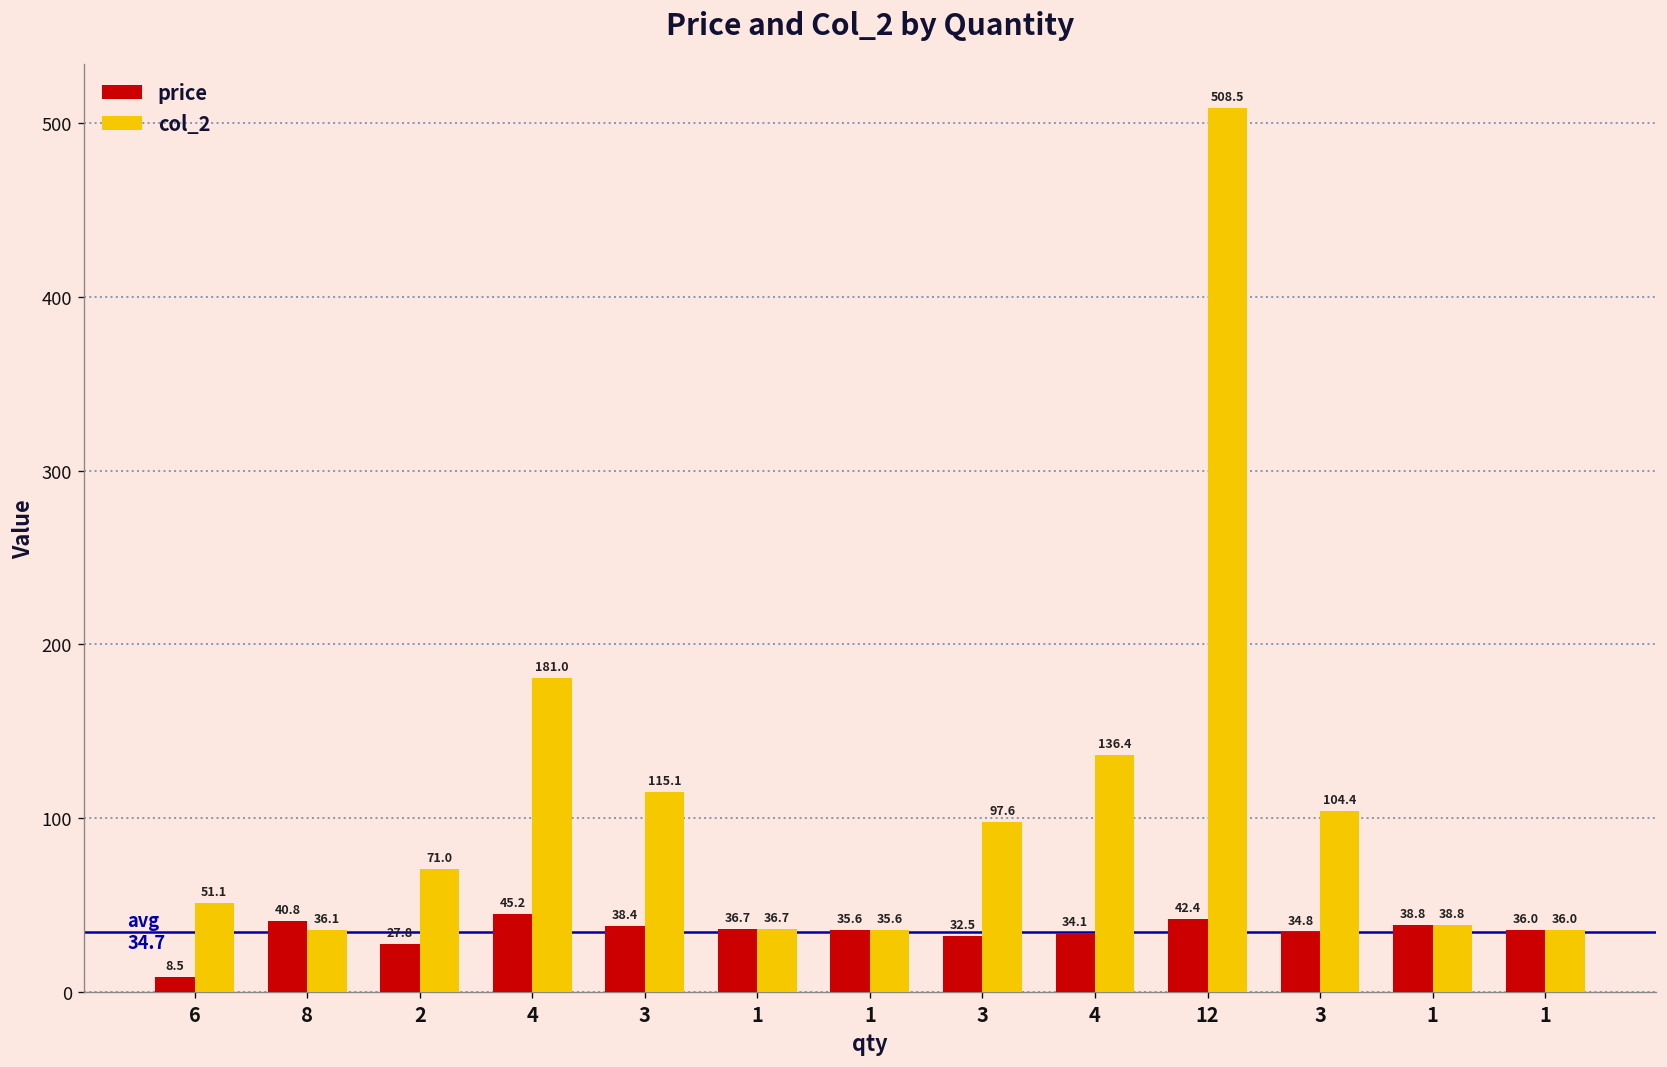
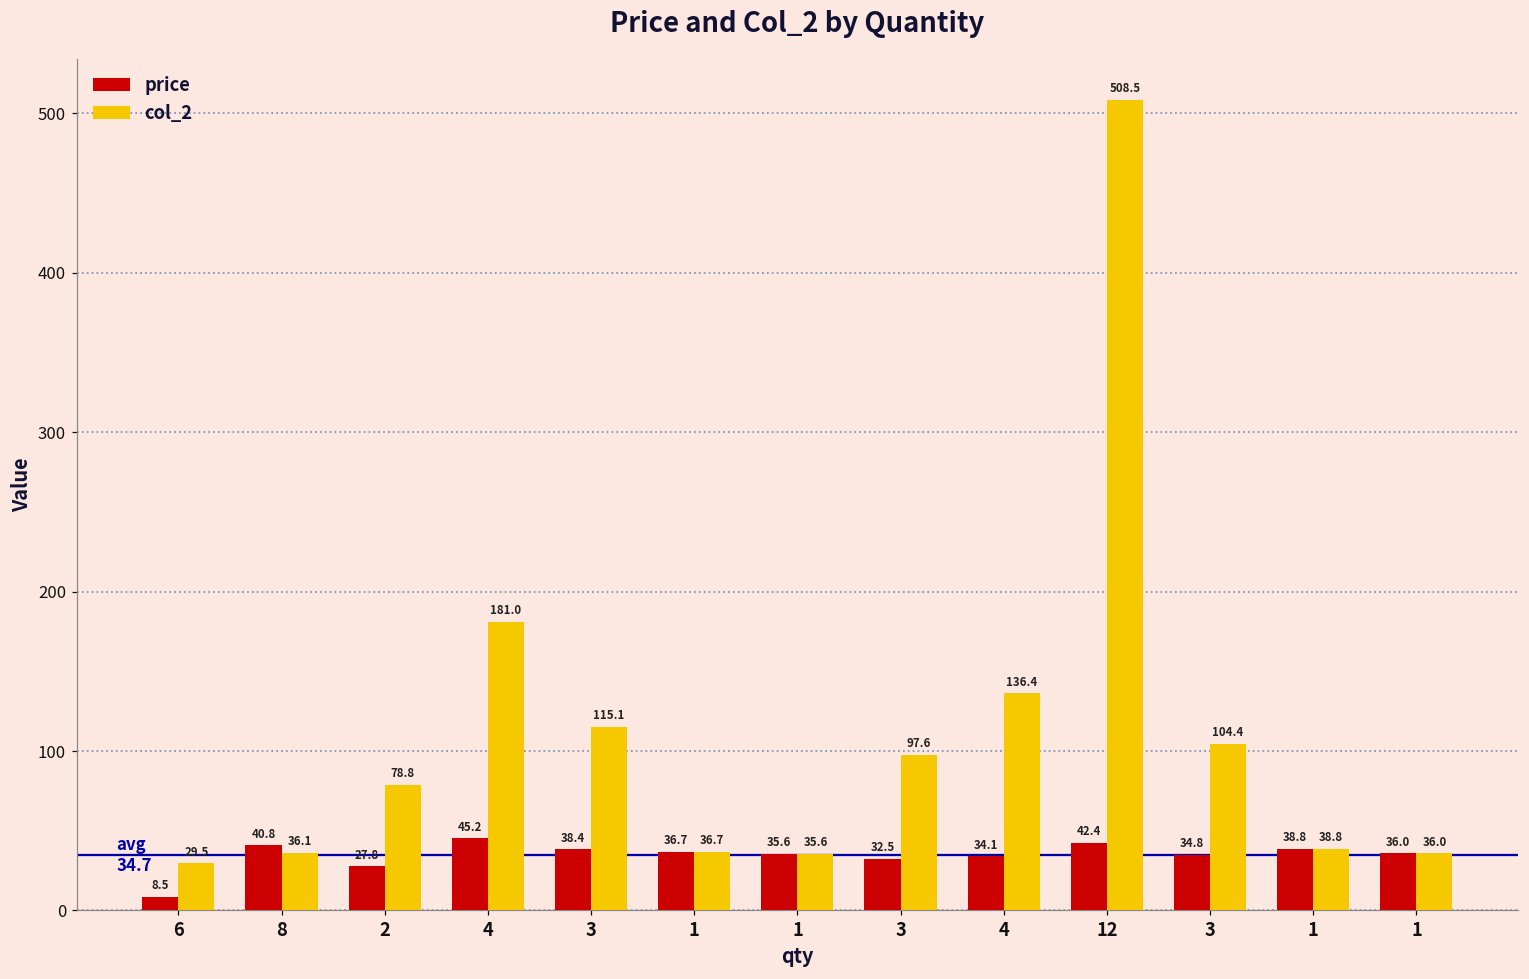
col_2, 6: 51.1 -> 29.5
col_2, 2: 71.0 -> 78.8
